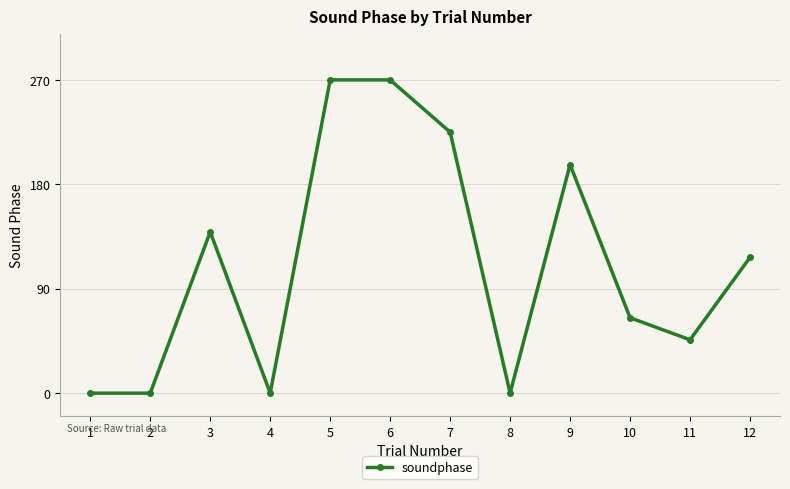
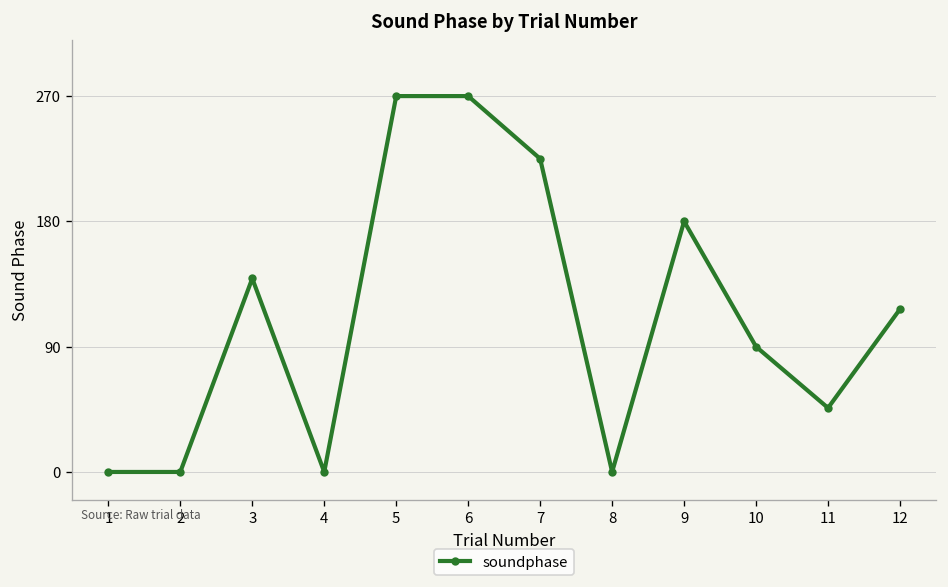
9: 197 -> 180
10: 65 -> 90
